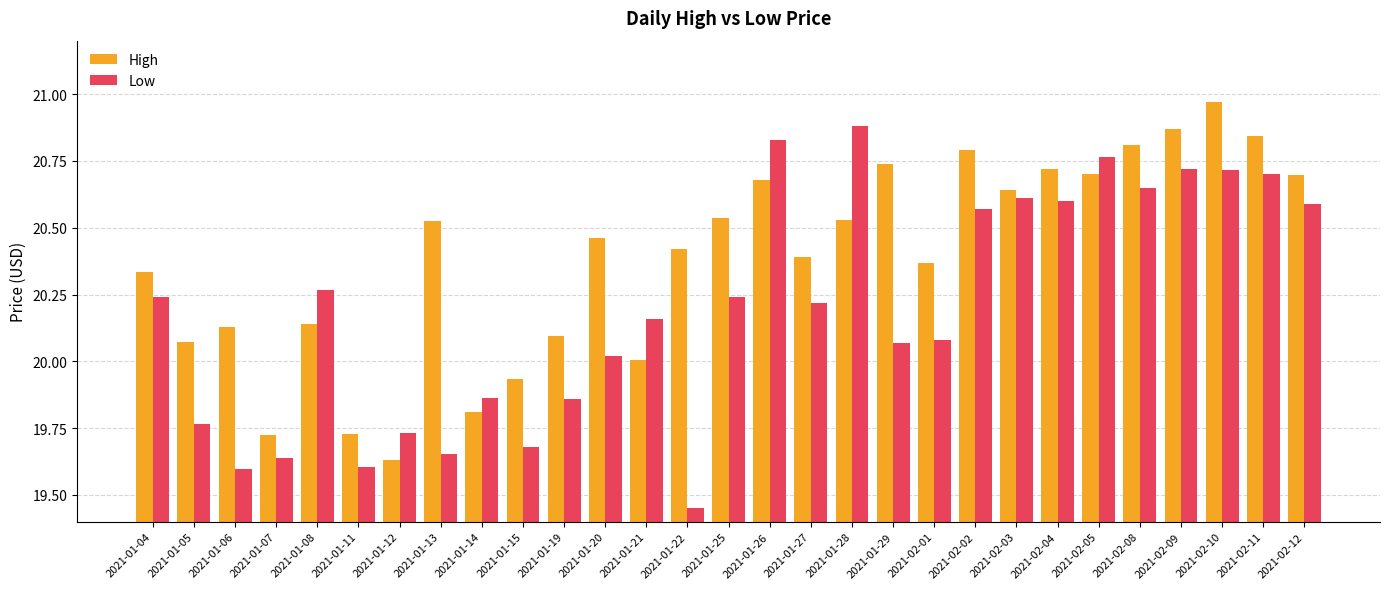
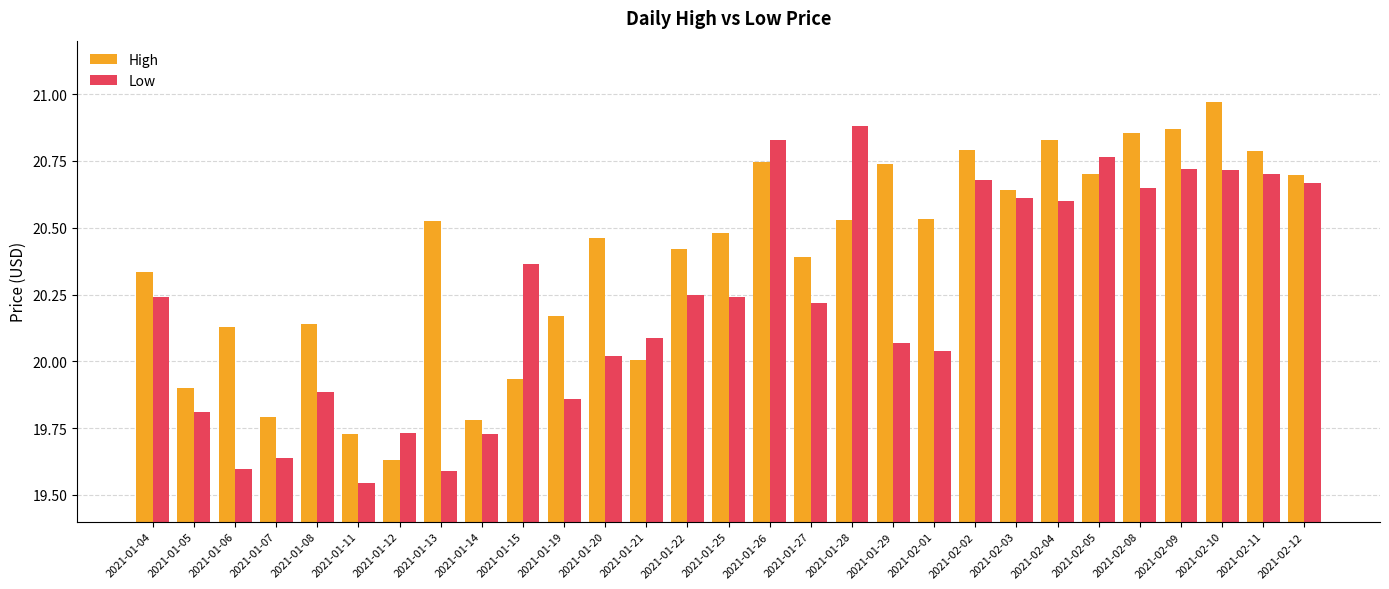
High, 2021-01-05: 20.07 -> 19.90
Low, 2021-01-05: 19.77 -> 19.81
High, 2021-01-07: 19.72 -> 19.79
Low, 2021-01-08: 20.27 -> 19.89
Low, 2021-01-11: 19.60 -> 19.54
Low, 2021-01-13: 19.65 -> 19.59
High, 2021-01-14: 19.81 -> 19.78
Low, 2021-01-14: 19.86 -> 19.73
Low, 2021-01-15: 19.68 -> 20.36
High, 2021-01-19: 20.10 -> 20.17
Low, 2021-01-21: 20.16 -> 20.09
Low, 2021-01-22: 19.45 -> 20.25
High, 2021-01-25: 20.54 -> 20.48
High, 2021-01-26: 20.68 -> 20.75
High, 2021-02-01: 20.37 -> 20.53
Low, 2021-02-01: 20.08 -> 20.04
Low, 2021-02-02: 20.57 -> 20.68
High, 2021-02-04: 20.72 -> 20.83
High, 2021-02-08: 20.81 -> 20.85
High, 2021-02-11: 20.84 -> 20.79
Low, 2021-02-12: 20.59 -> 20.67
